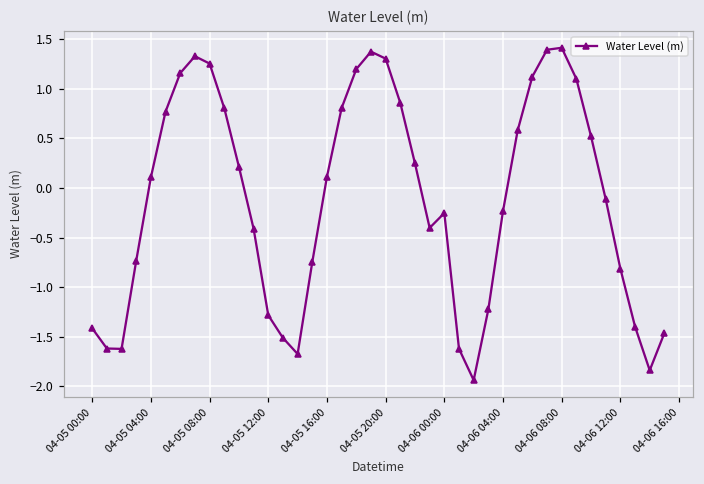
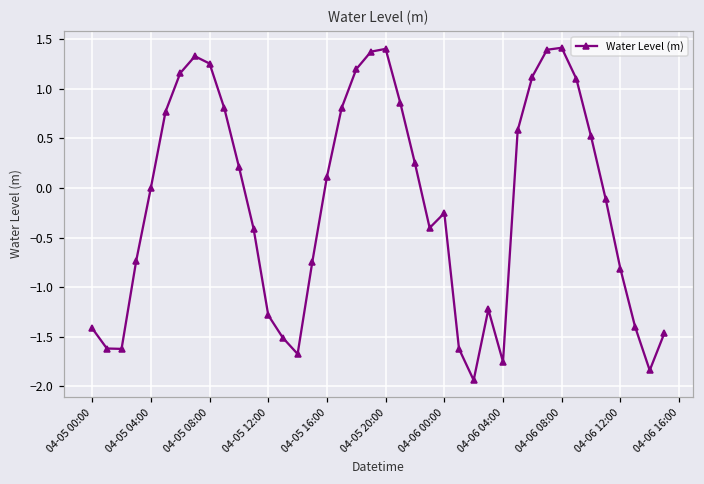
04-05 04:00: 0.1 -> 0.0
04-05 20:00: 1.3 -> 1.4
04-06 04:00: -0.2 -> -1.8
